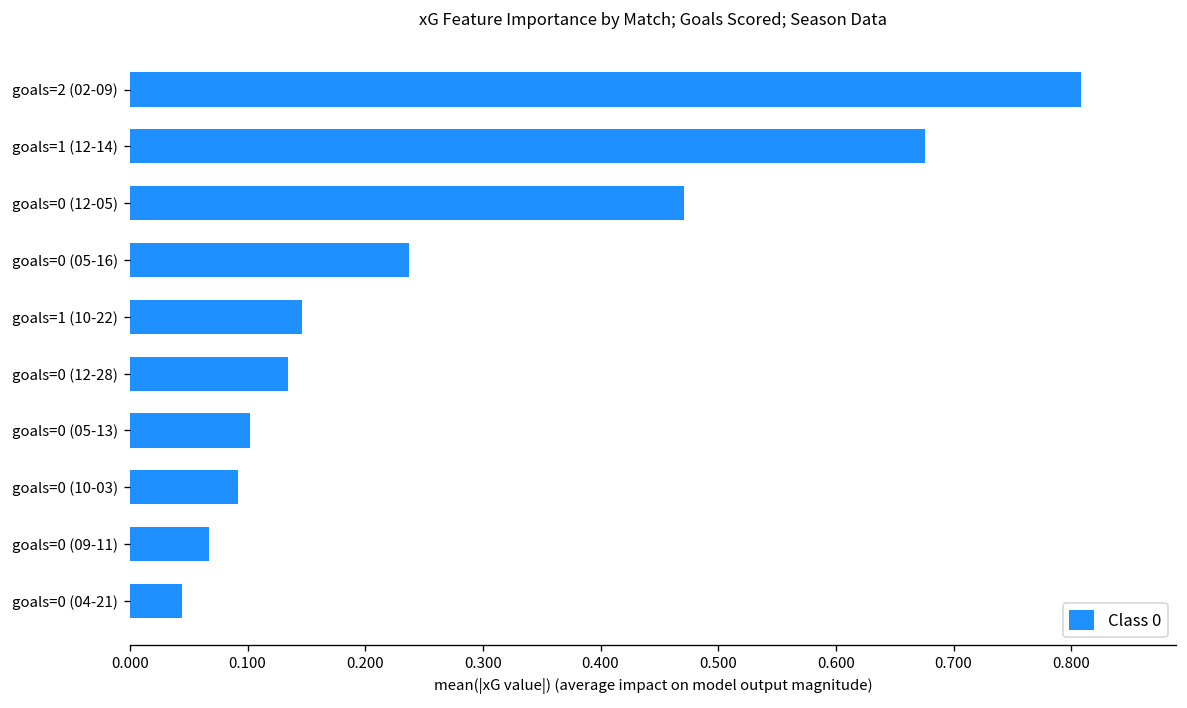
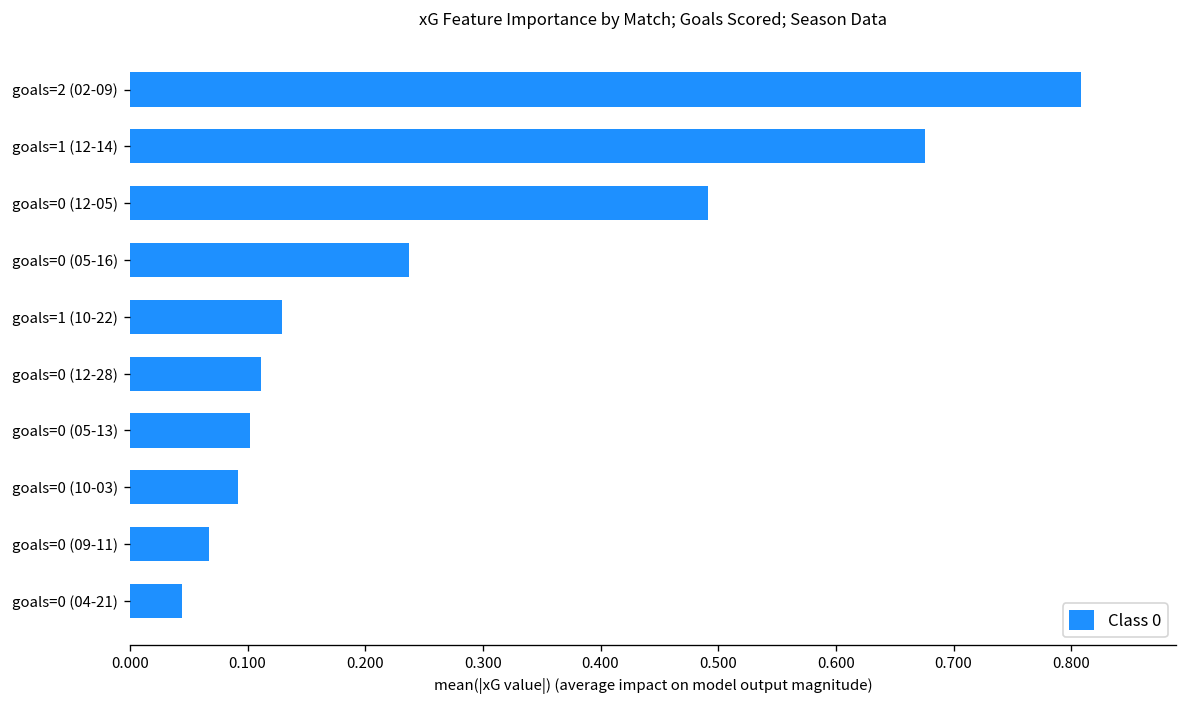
goals=0 (12-05): 0.47 -> 0.49
goals=1 (10-22): 0.15 -> 0.13
goals=0 (12-28): 0.13 -> 0.11
